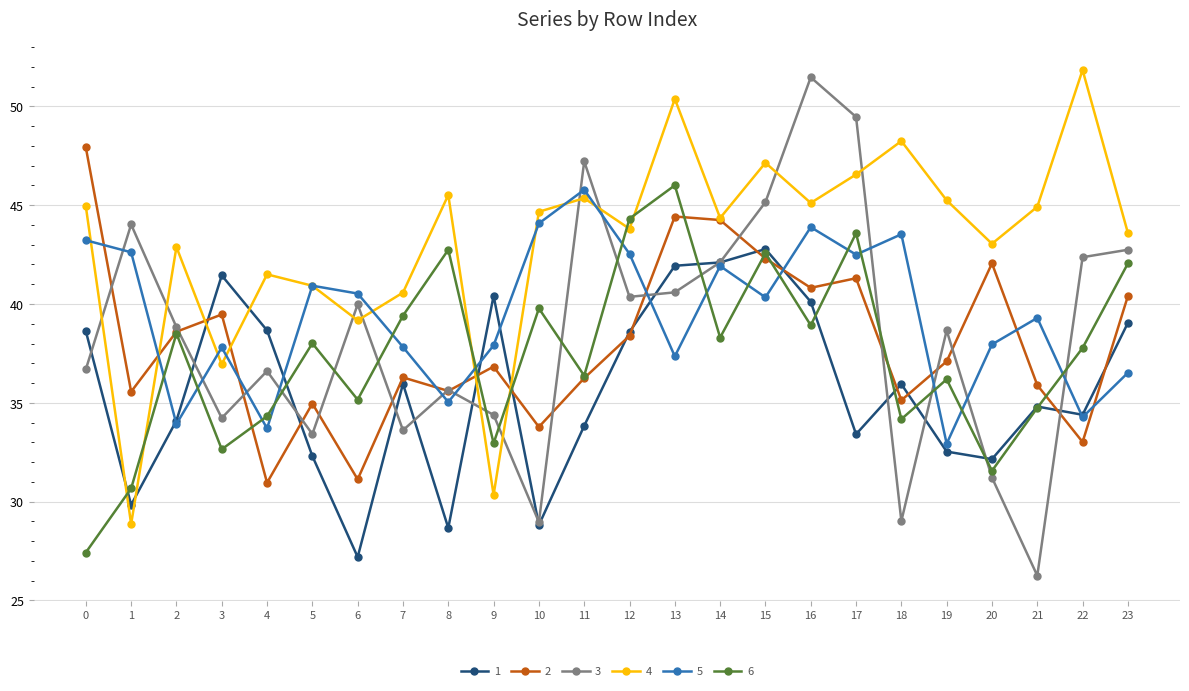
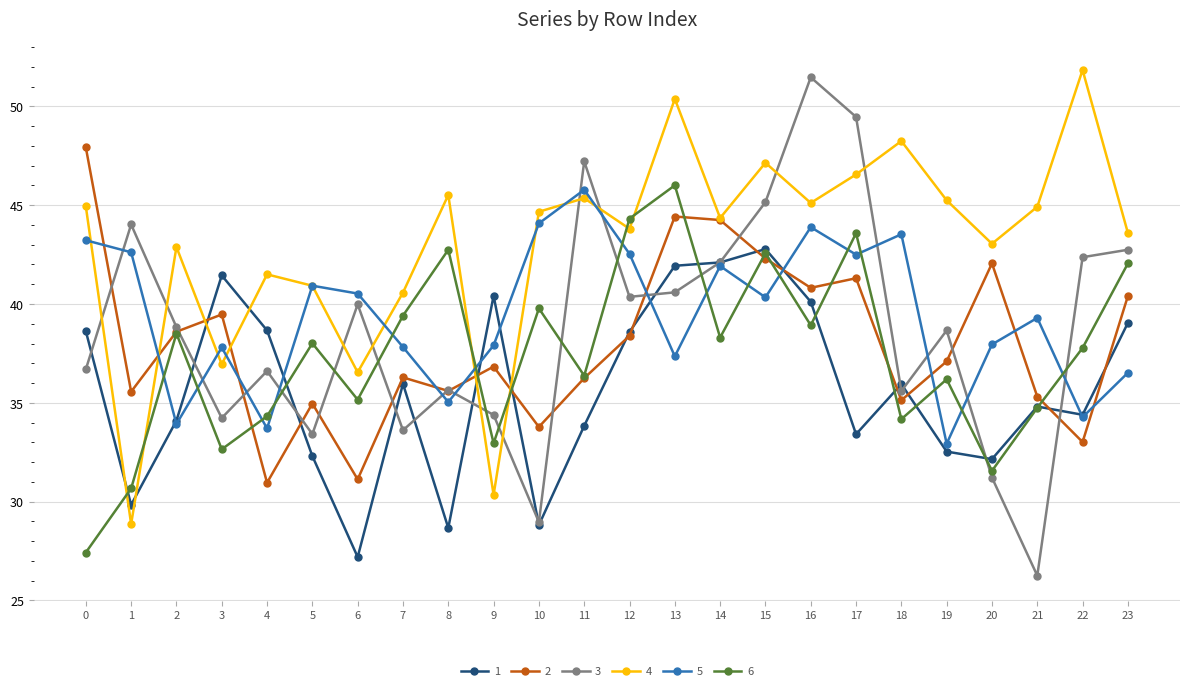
4, 6: 39.2 -> 36.5
3, 18: 29.0 -> 35.6
2, 21: 35.9 -> 35.3
